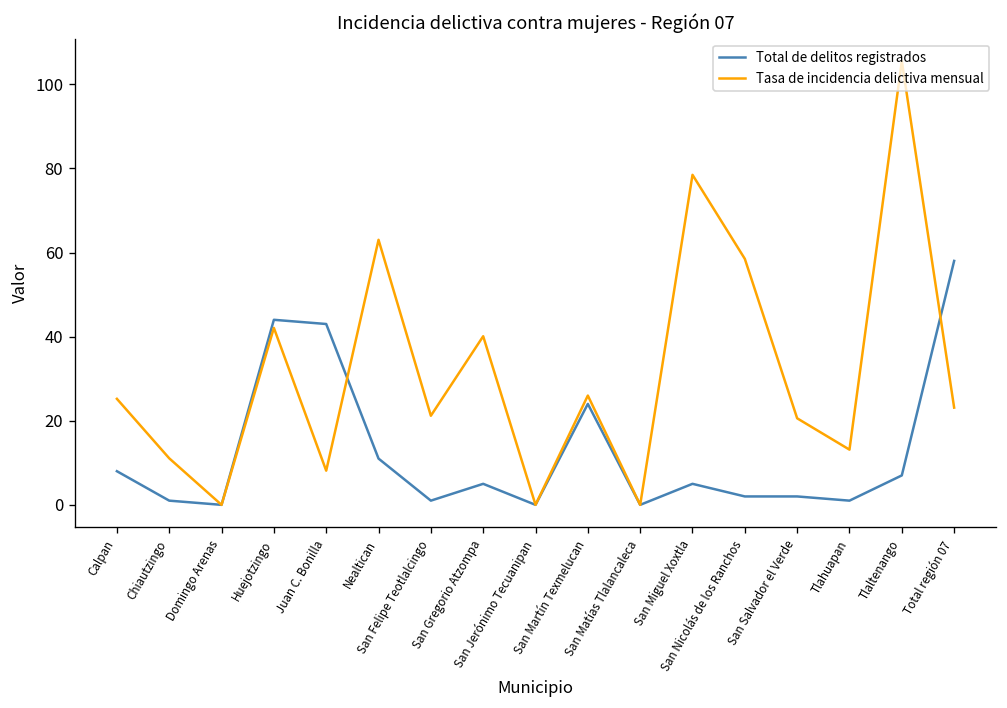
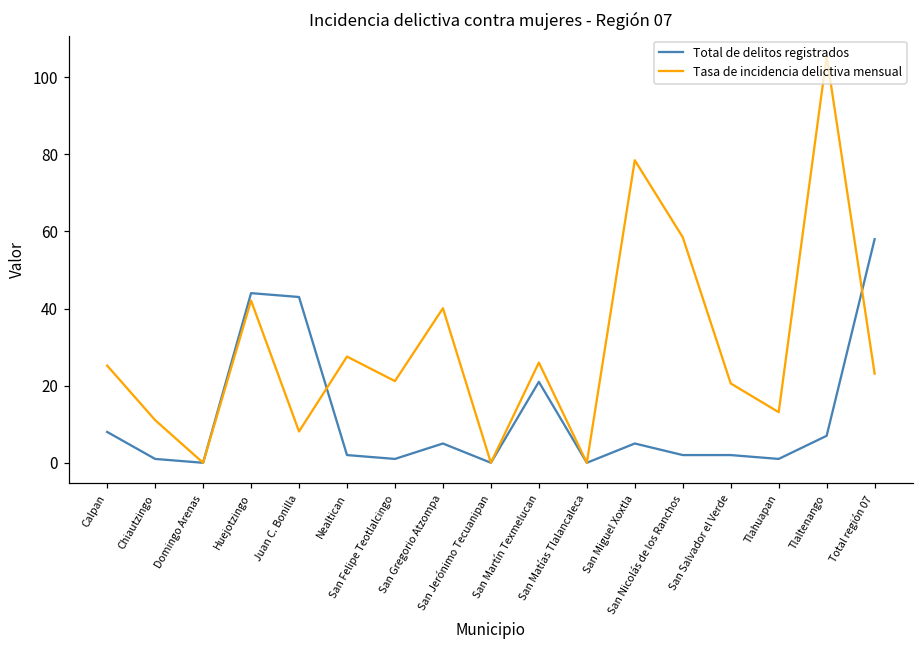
Total de delitos registrados, Nealtican: 11 -> 2
Tasa de incidencia delictiva mensual, Nealtican: 63 -> 28
Total de delitos registrados, San Martín Texmelucan: 24 -> 21
